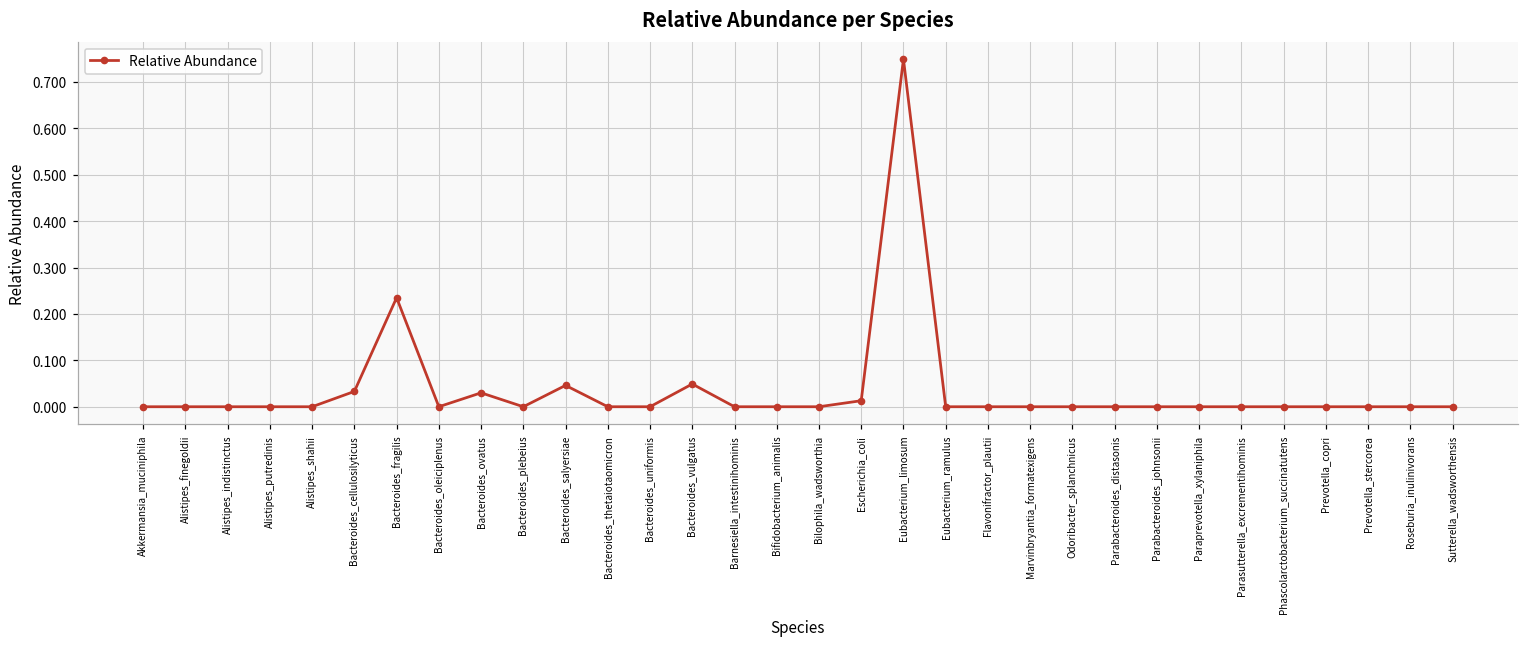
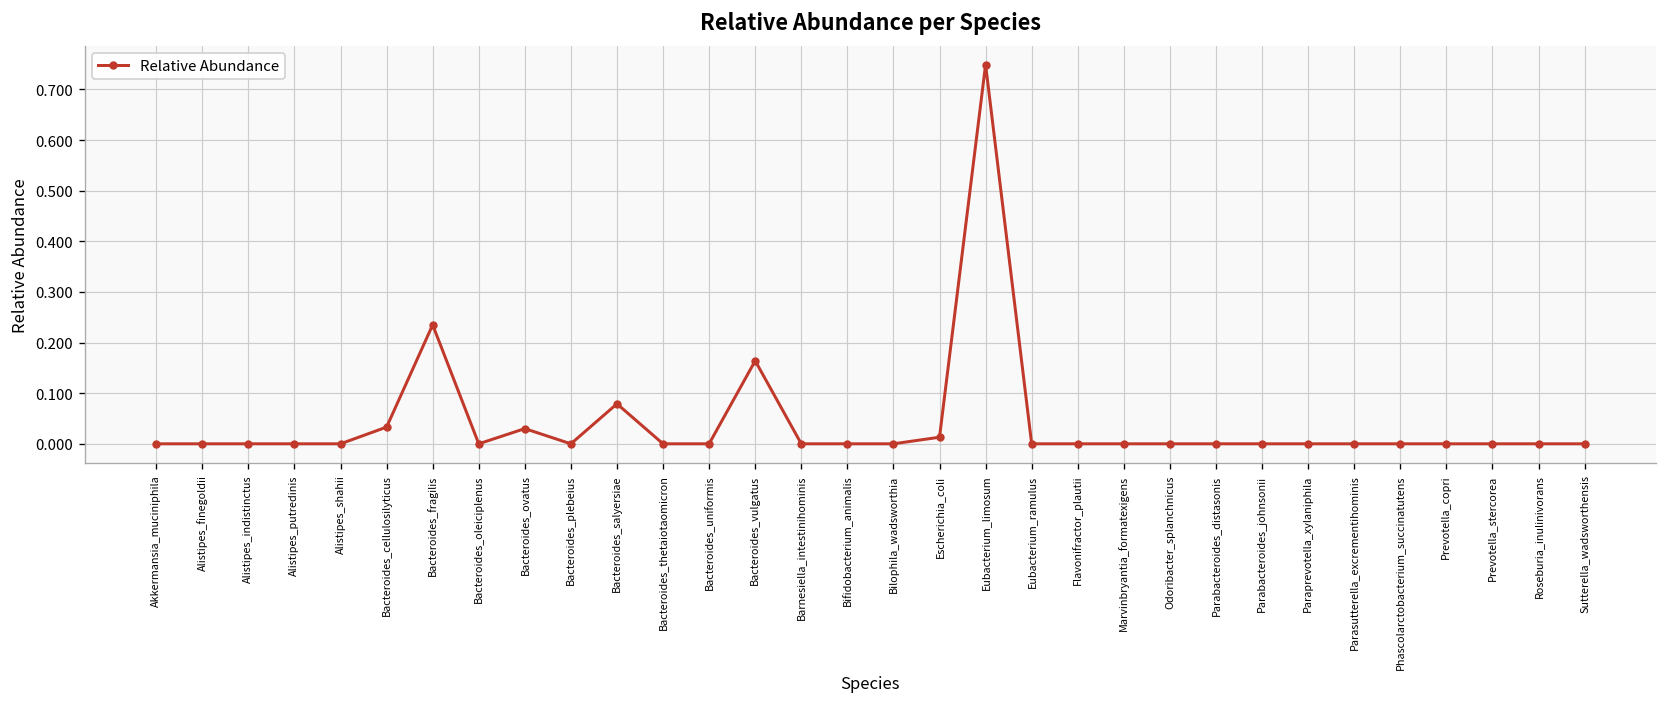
Bacteroides_salyersiae: 0.05 -> 0.08
Bacteroides_vulgatus: 0.05 -> 0.16
